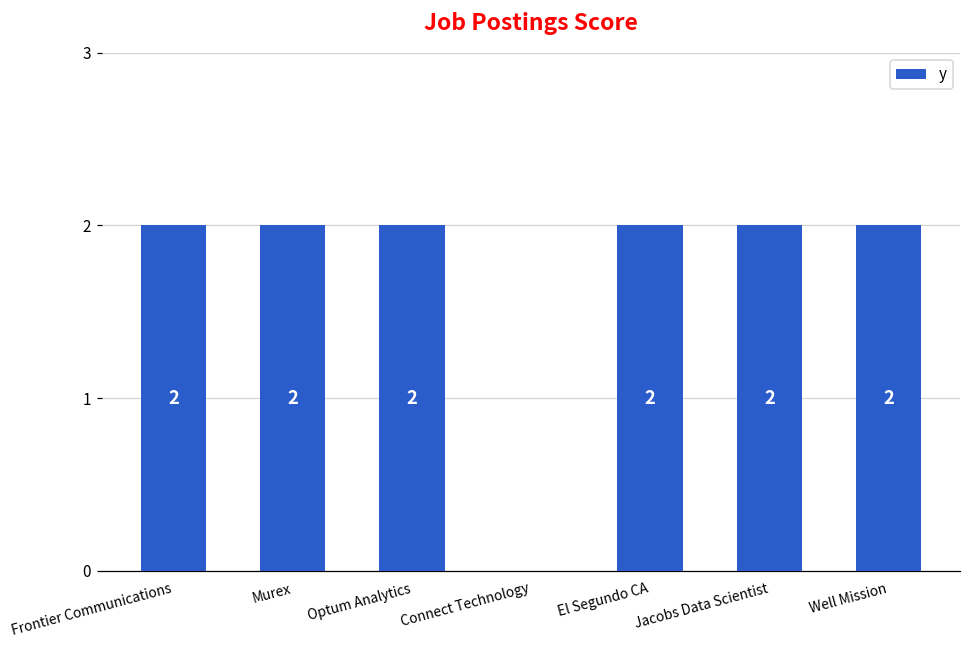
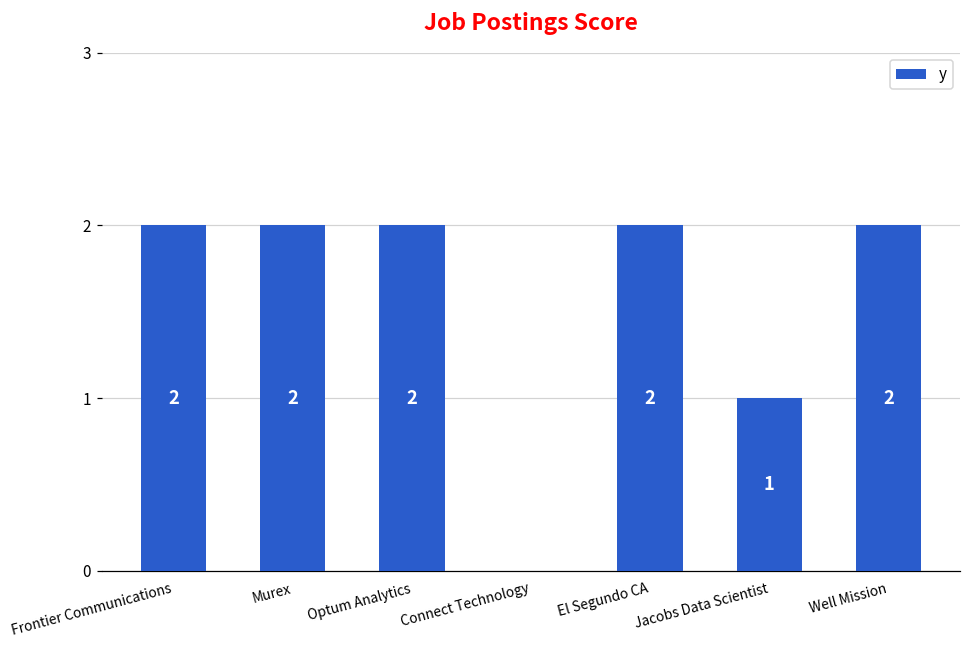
Jacobs Data Scientist: 2 -> 1
